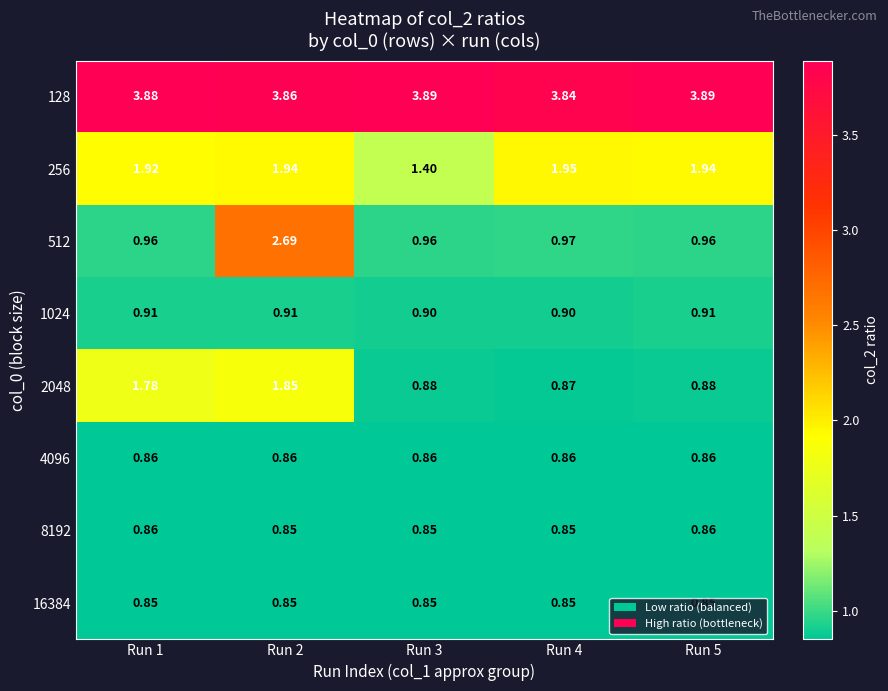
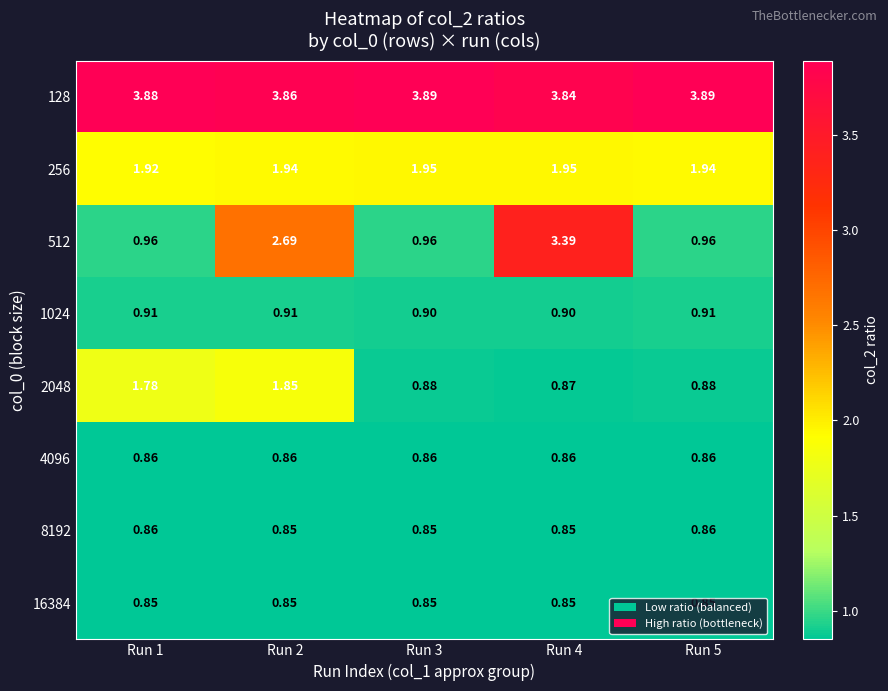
256, Run 3: 1.40 -> 1.95
512, Run 4: 0.97 -> 3.39
